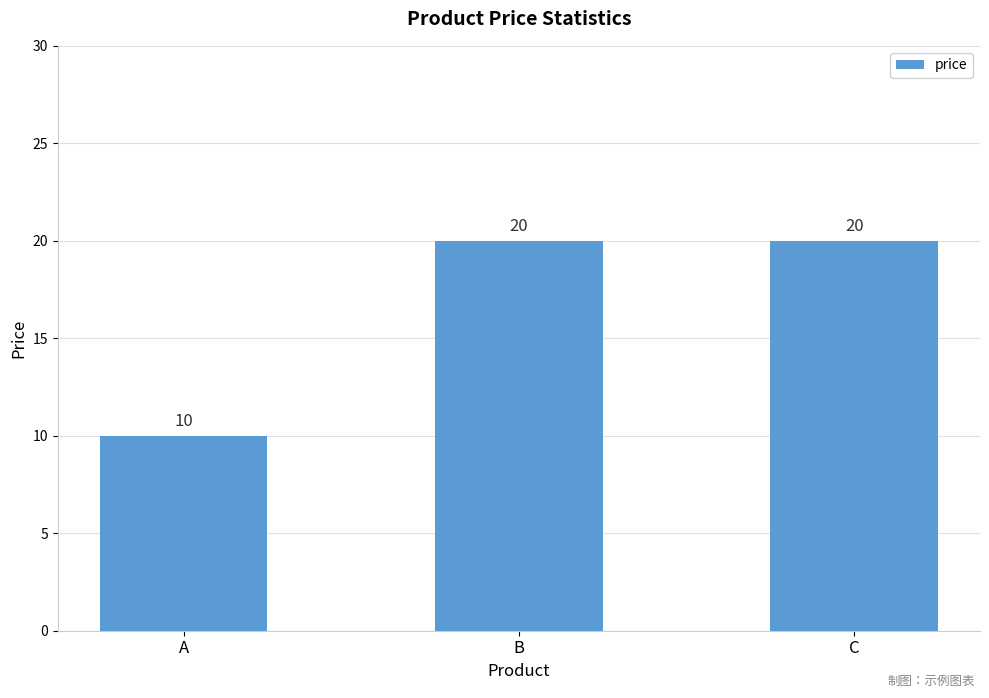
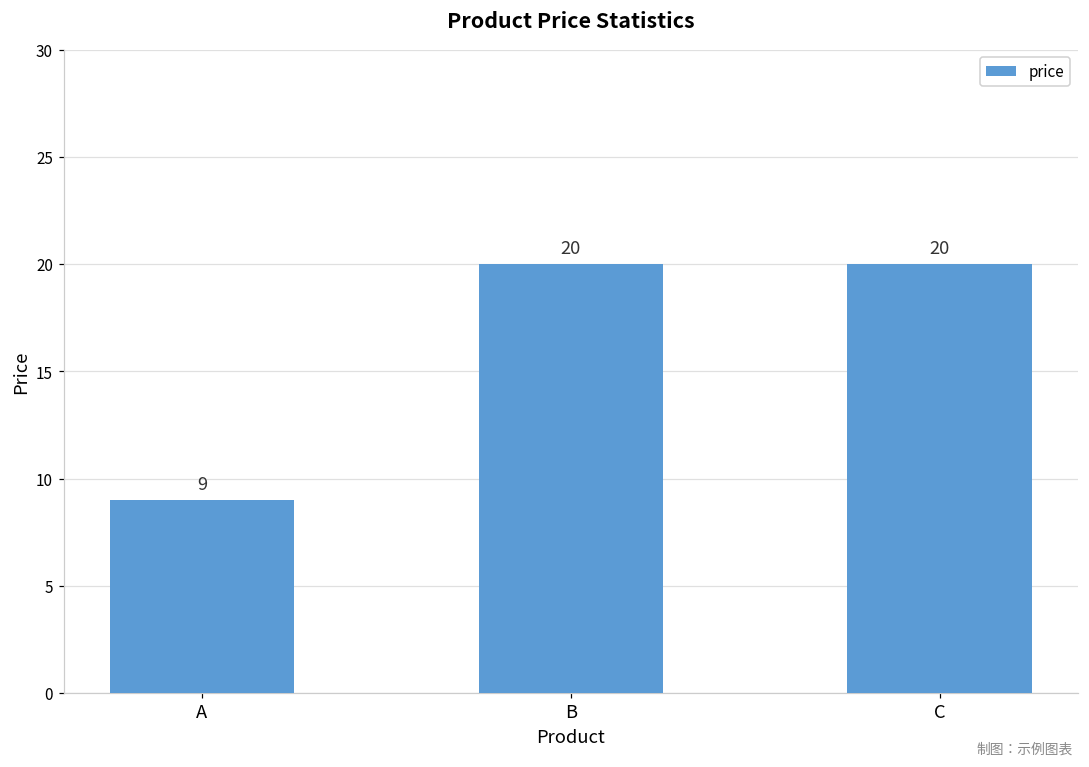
A: 10 -> 9
